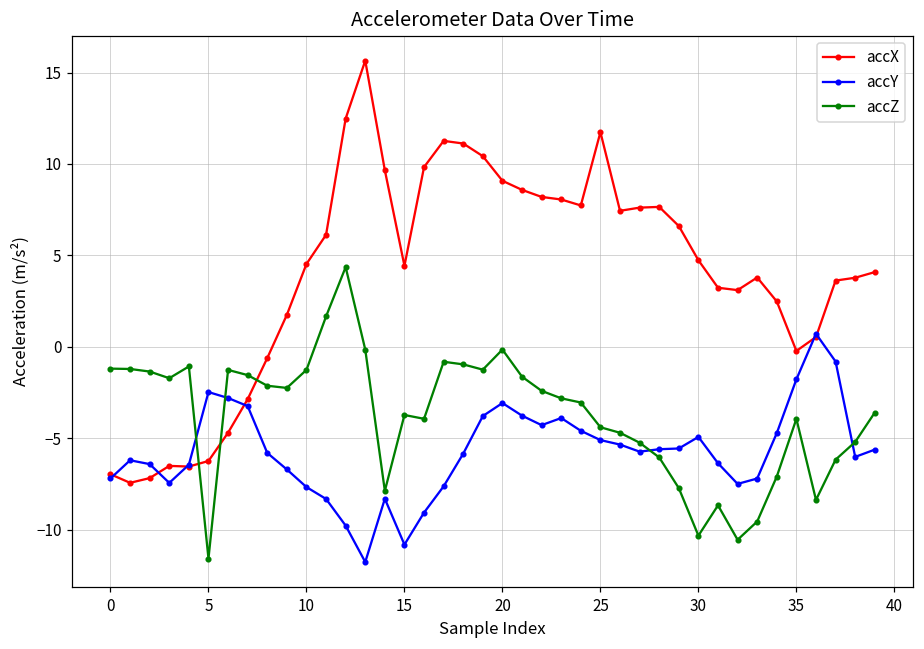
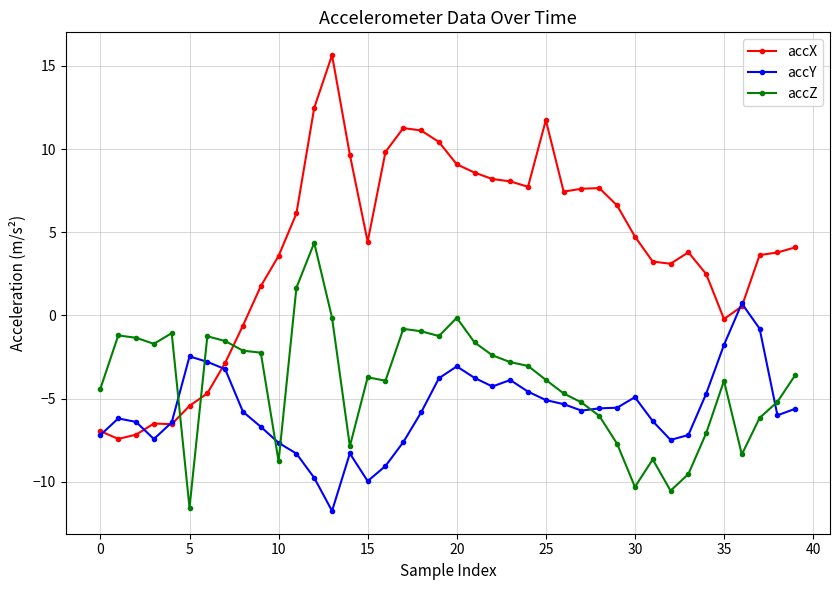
accZ, 0: -1.2 -> -4.4
accX, 5: -6.2 -> -5.4
accX, 10: 4.5 -> 3.6
accZ, 10: -1.3 -> -8.8
accY, 15: -10.8 -> -10.0
accZ, 25: -4.4 -> -3.9
